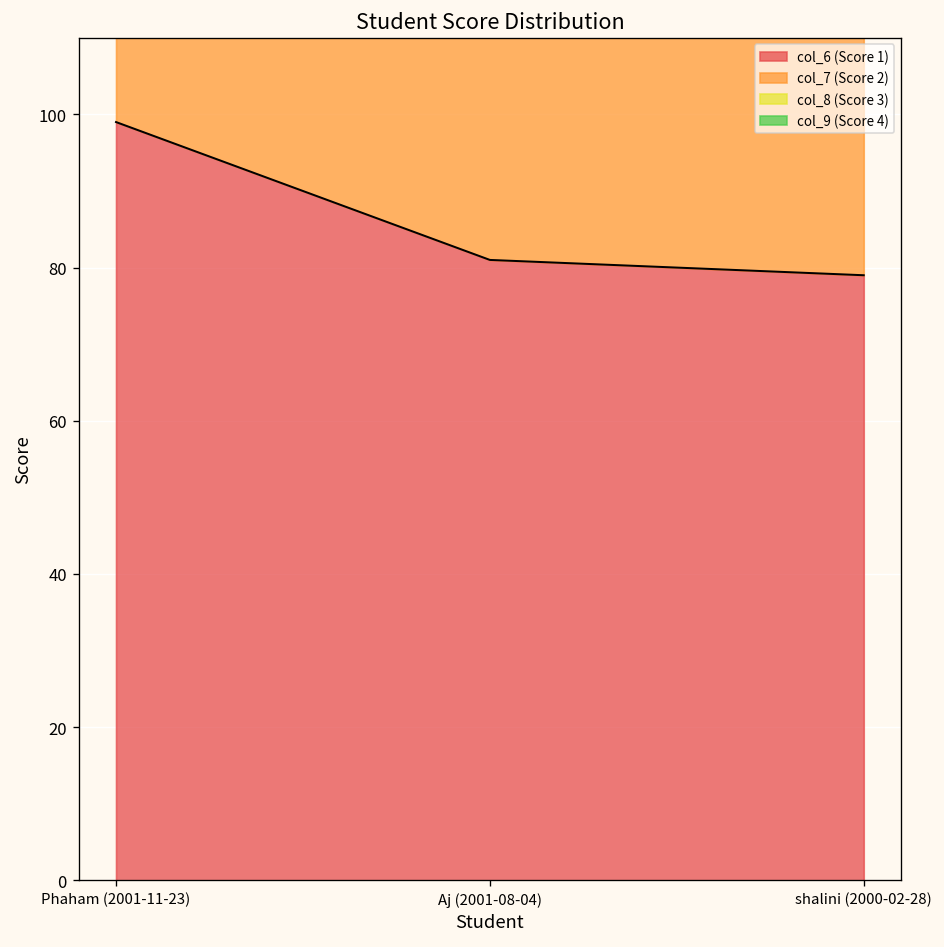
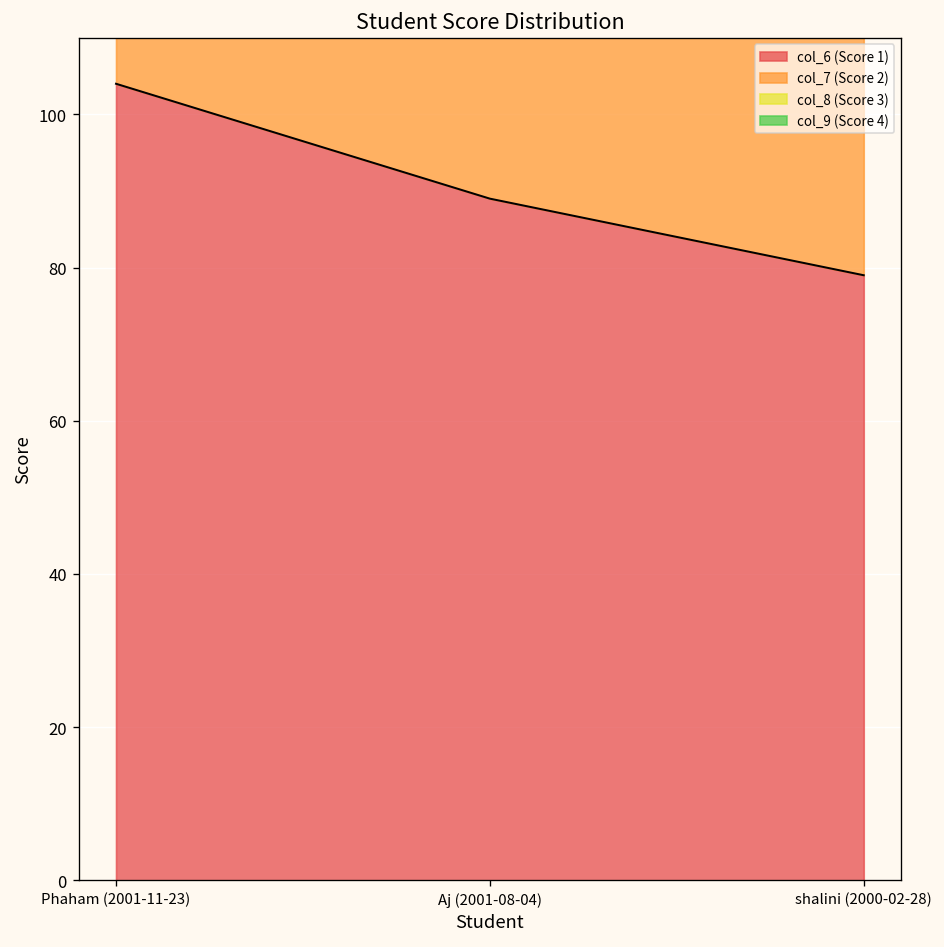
col_6 (Score 1), Phaham (2001-11-23): 99 -> 104
col_6 (Score 1), Aj (2001-08-04): 81 -> 89
